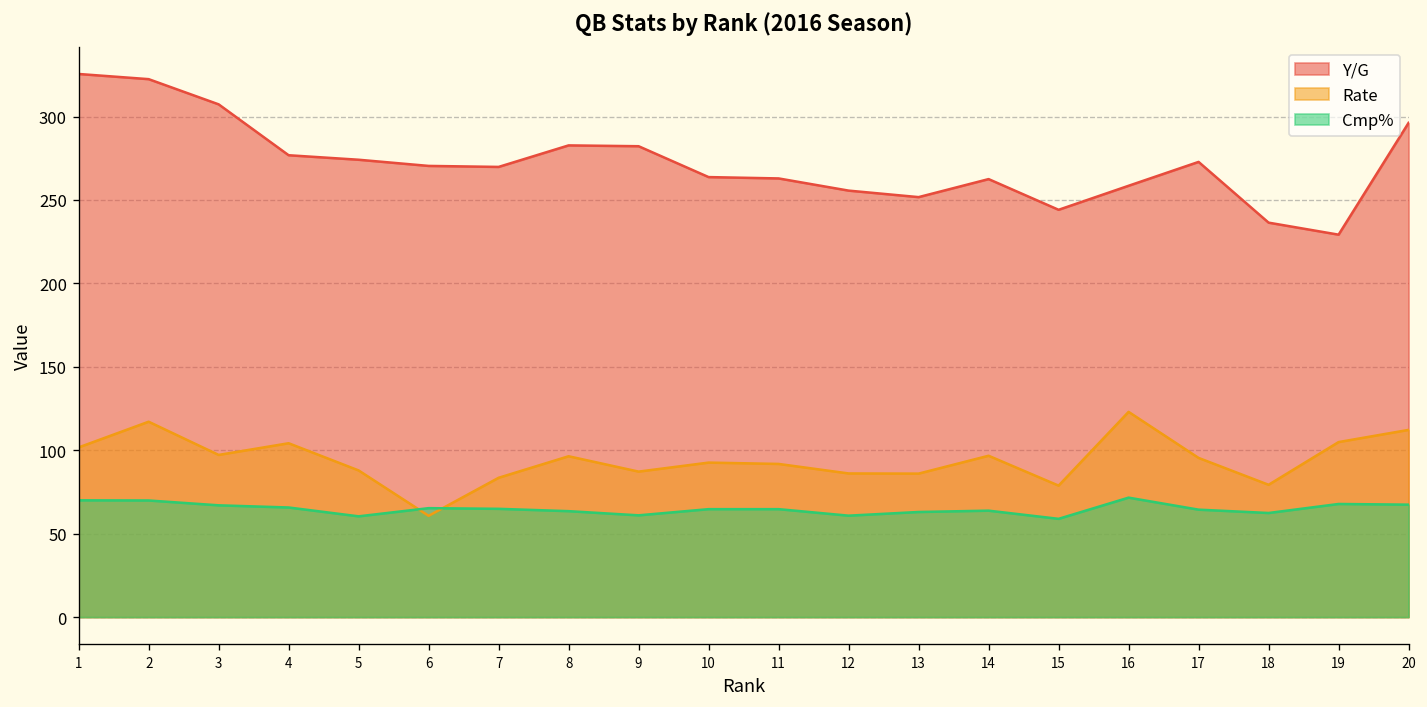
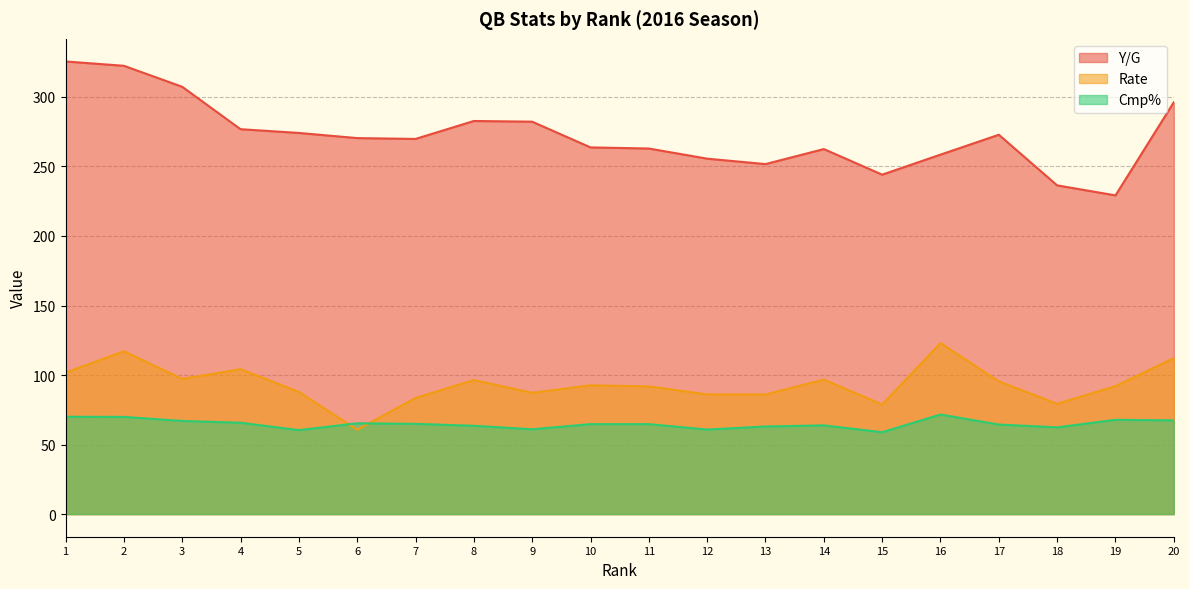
Rate, 19: 105 -> 92
